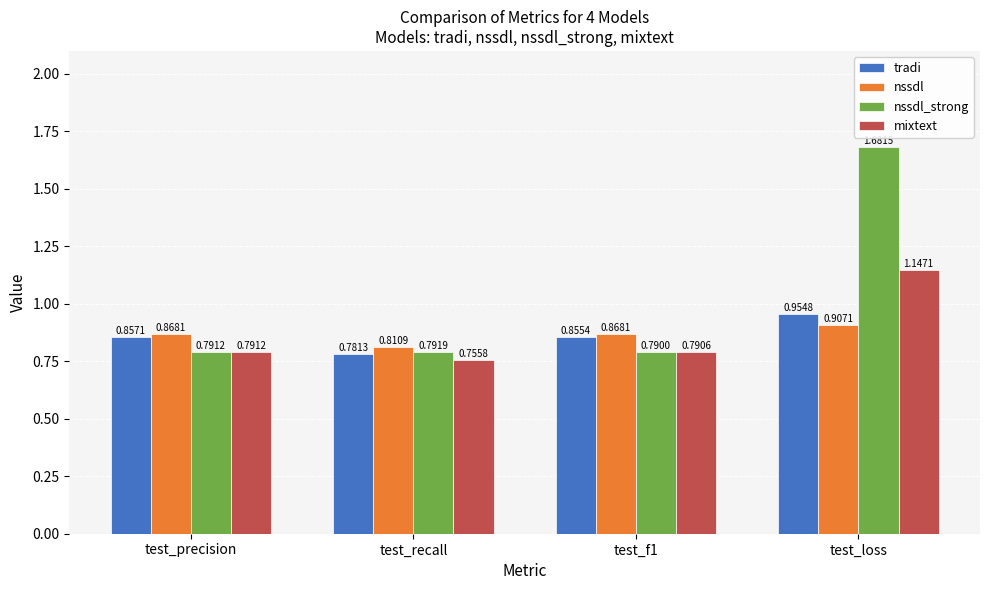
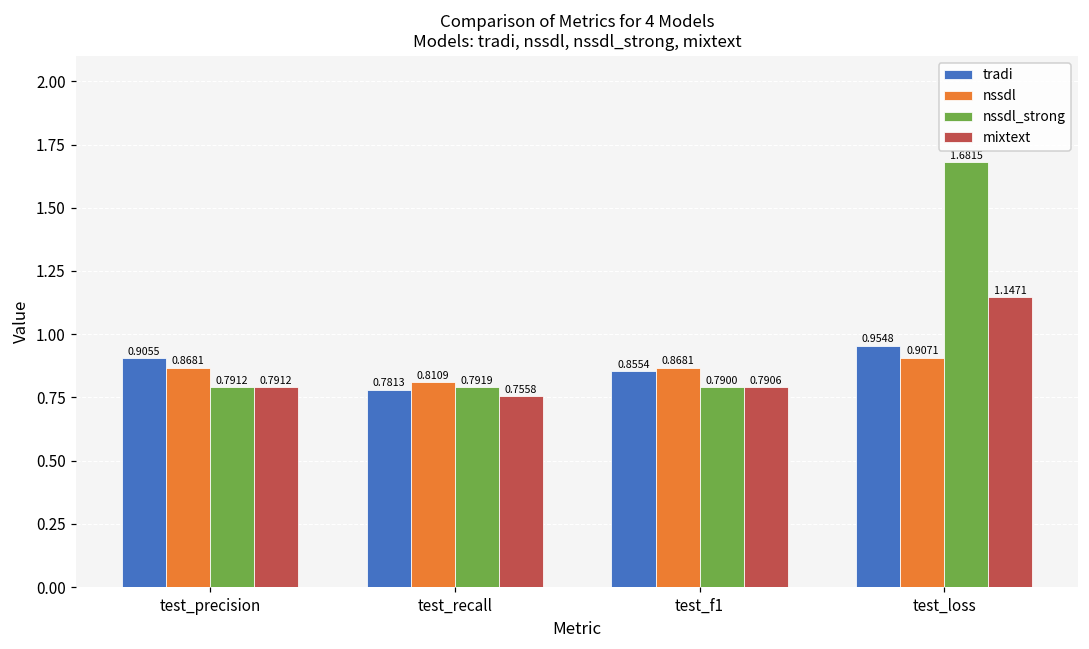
tradi, test_precision: 0.8571 -> 0.9055
